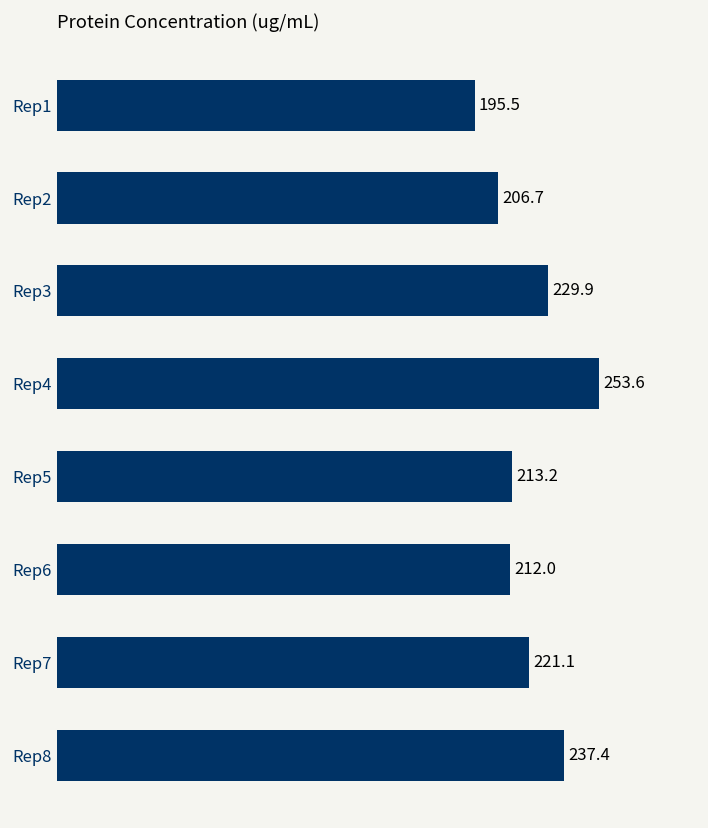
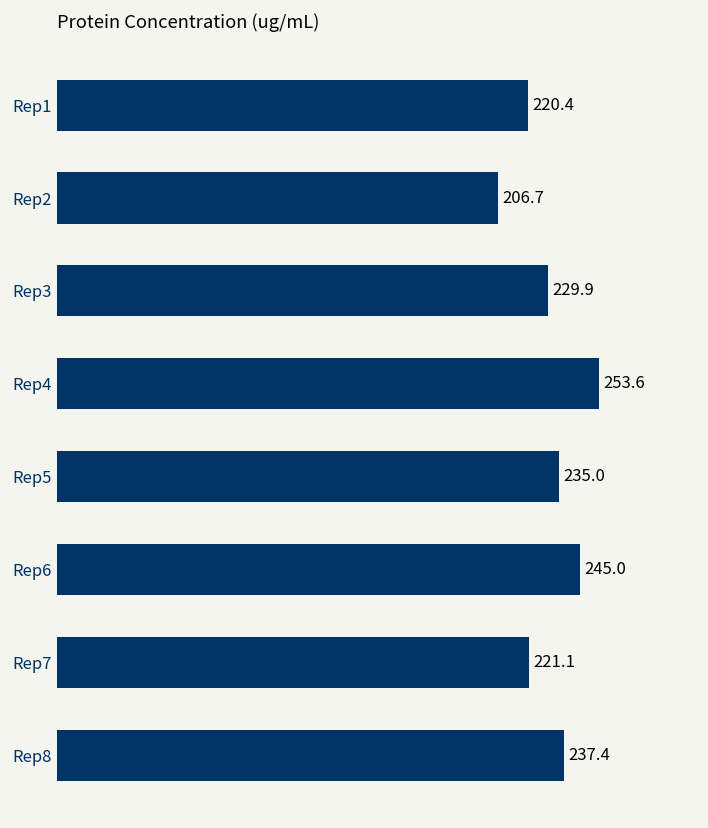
Rep1: 195.5 -> 220.4
Rep5: 213.2 -> 235.0
Rep6: 212.0 -> 245.0
